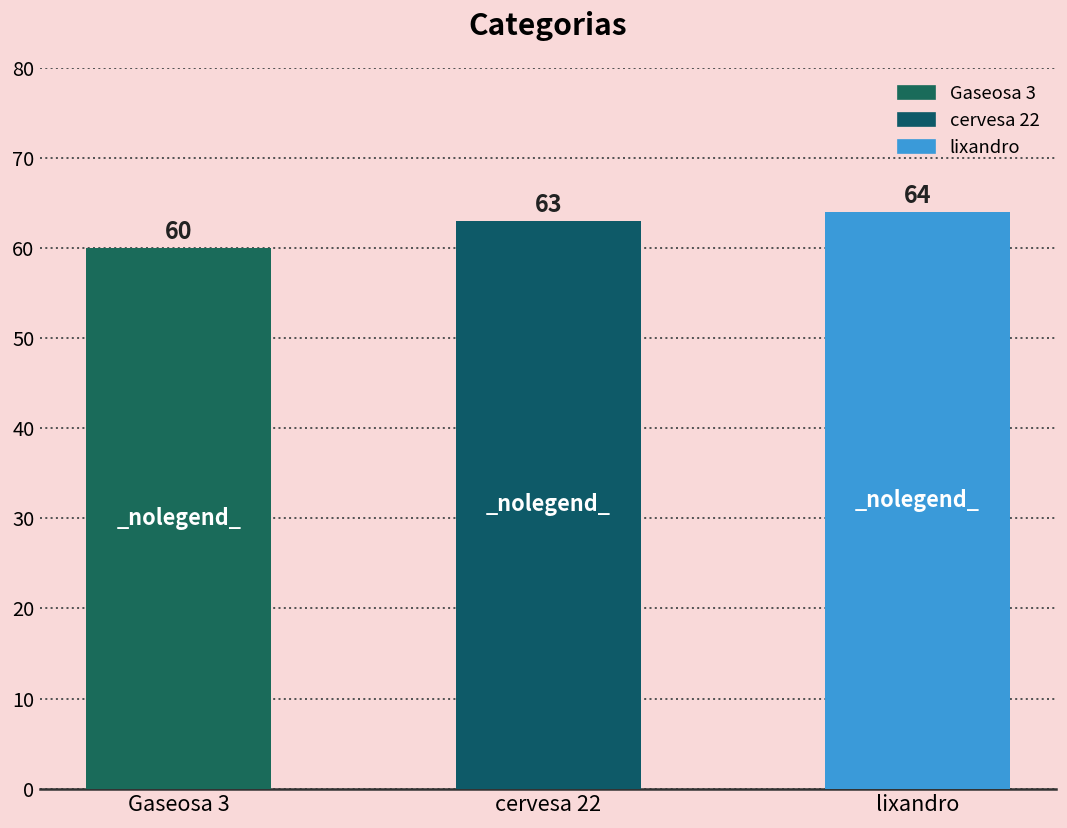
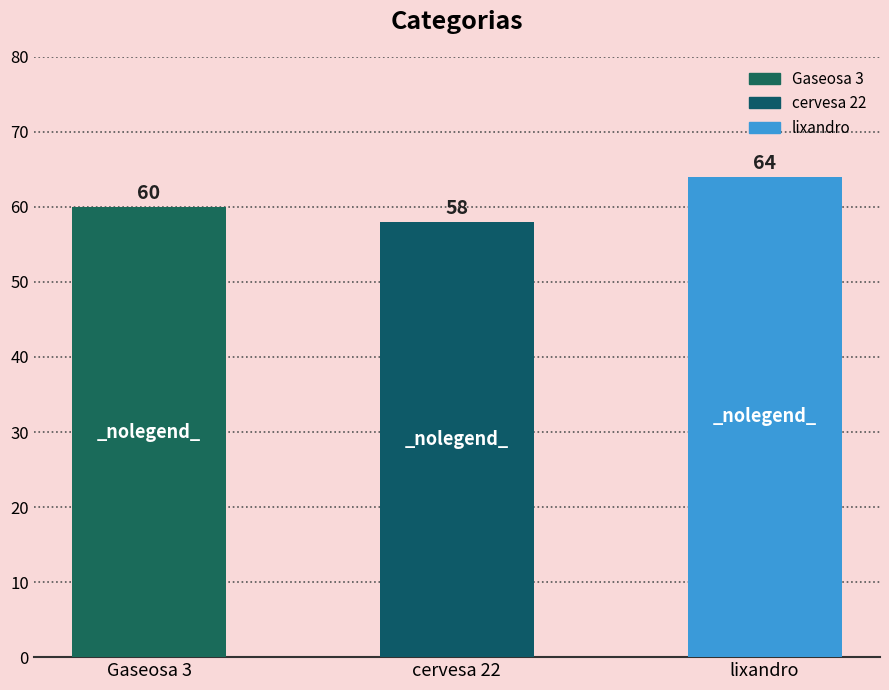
cervesa 22: 63 -> 58
